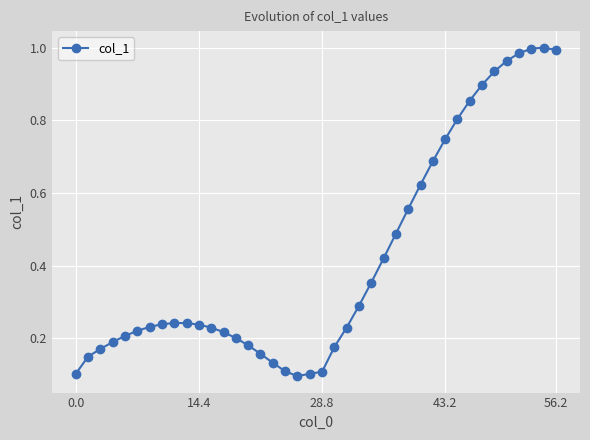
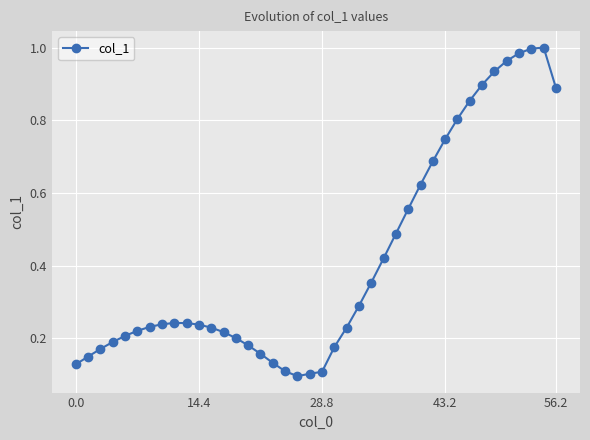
0.0: 0.10 -> 0.13
56.2: 0.99 -> 0.89
